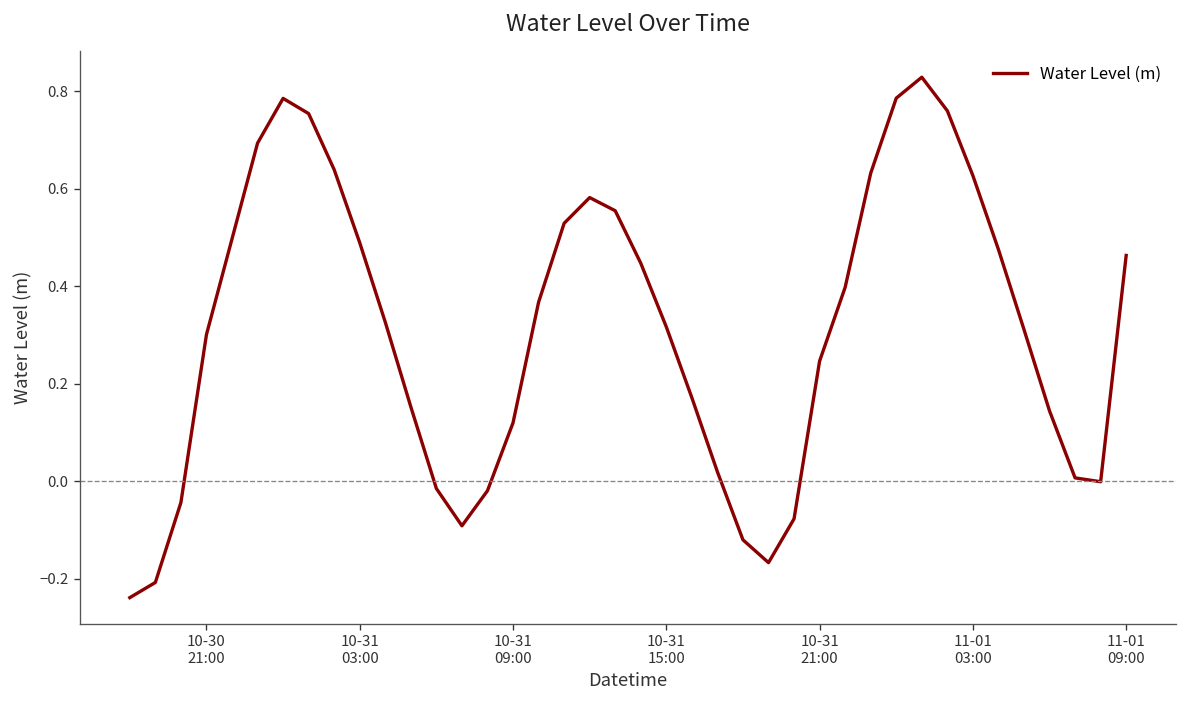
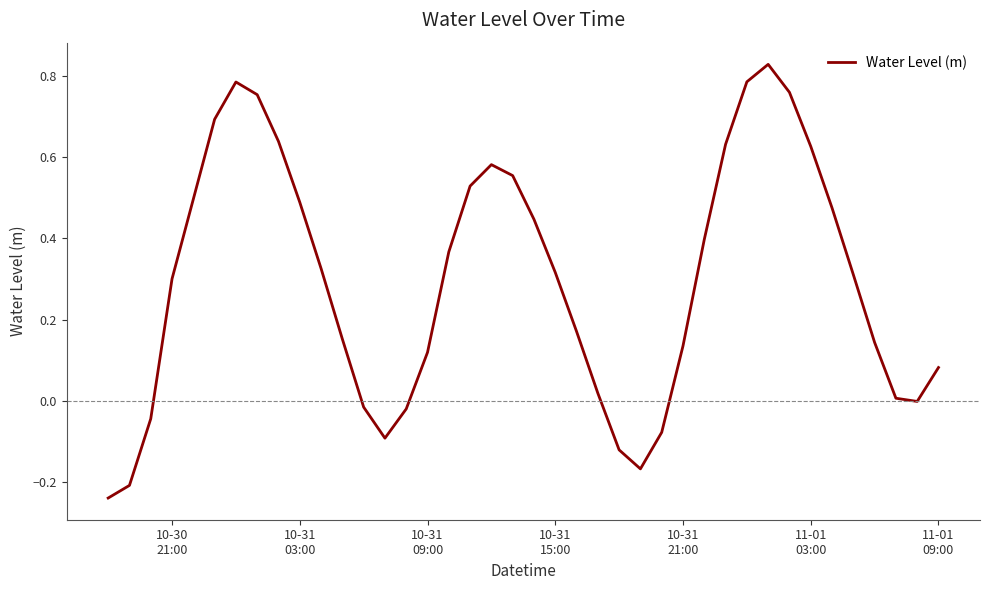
10-31 21:00: 0.25 -> 0.14
11-01 09:00: 0.46 -> 0.08
